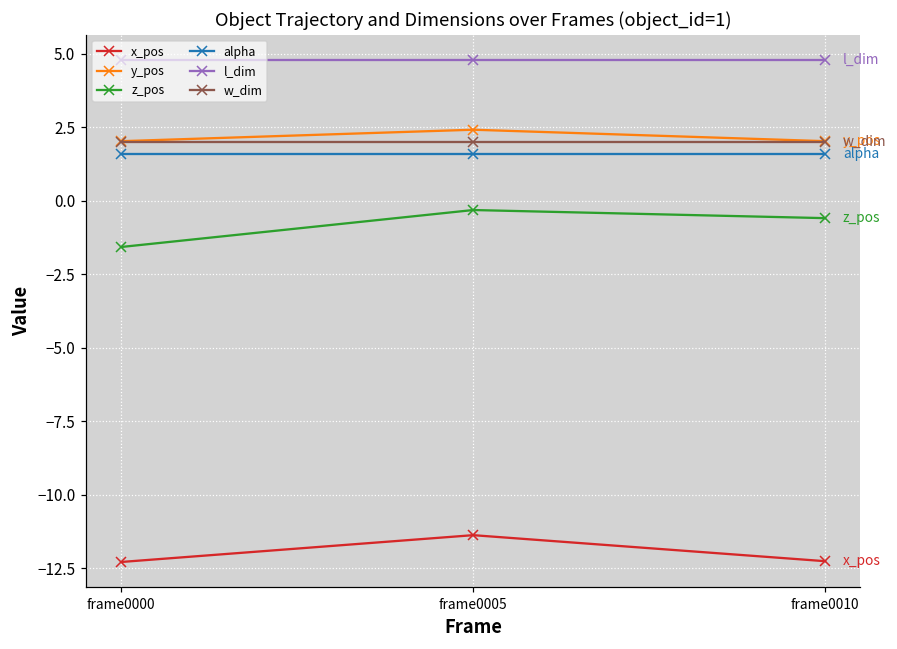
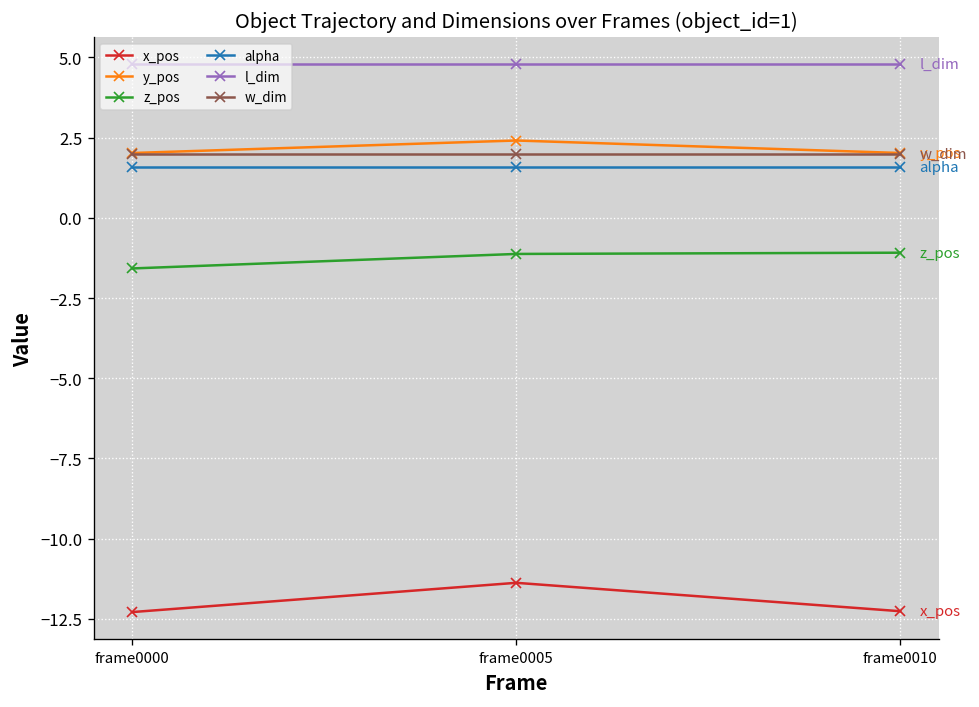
z_pos, frame0005: -0.3 -> -1.1
z_pos, frame0010: -0.6 -> -1.1
